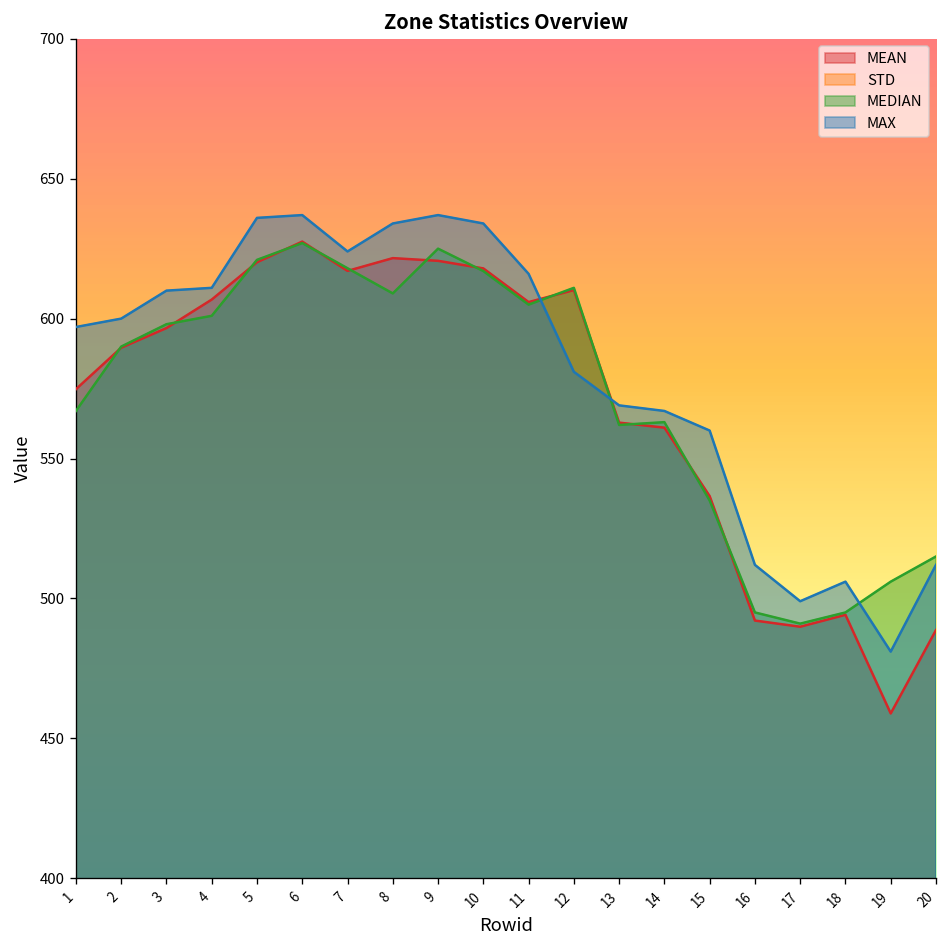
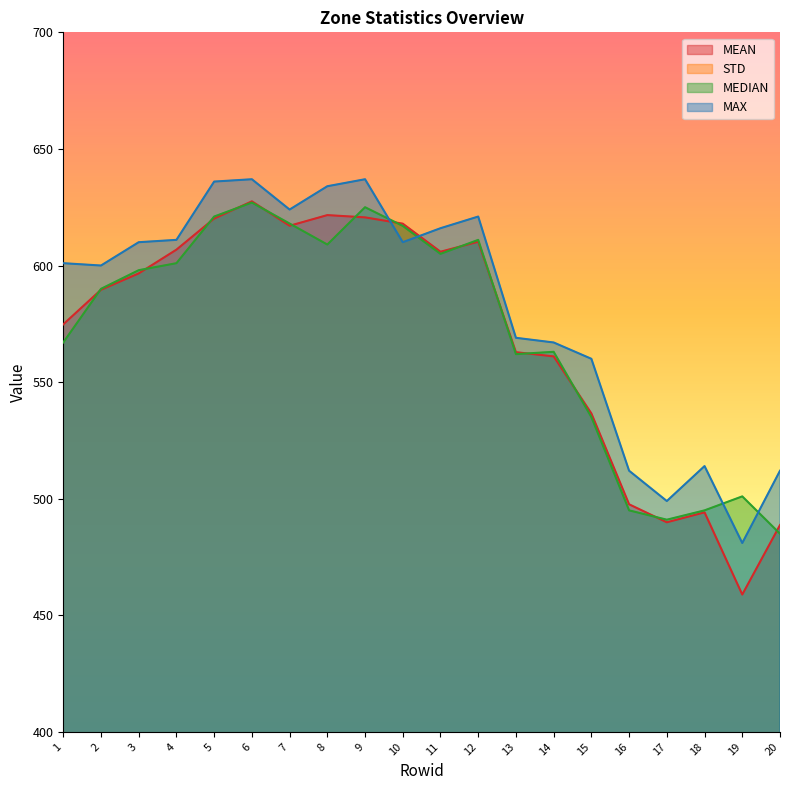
MAX, 1: 597 -> 601
MAX, 10: 634 -> 610
MAX, 12: 581 -> 621
MEAN, 16: 492 -> 498
MAX, 18: 506 -> 514
MEDIAN, 19: 506 -> 501
MEDIAN, 20: 515 -> 485
